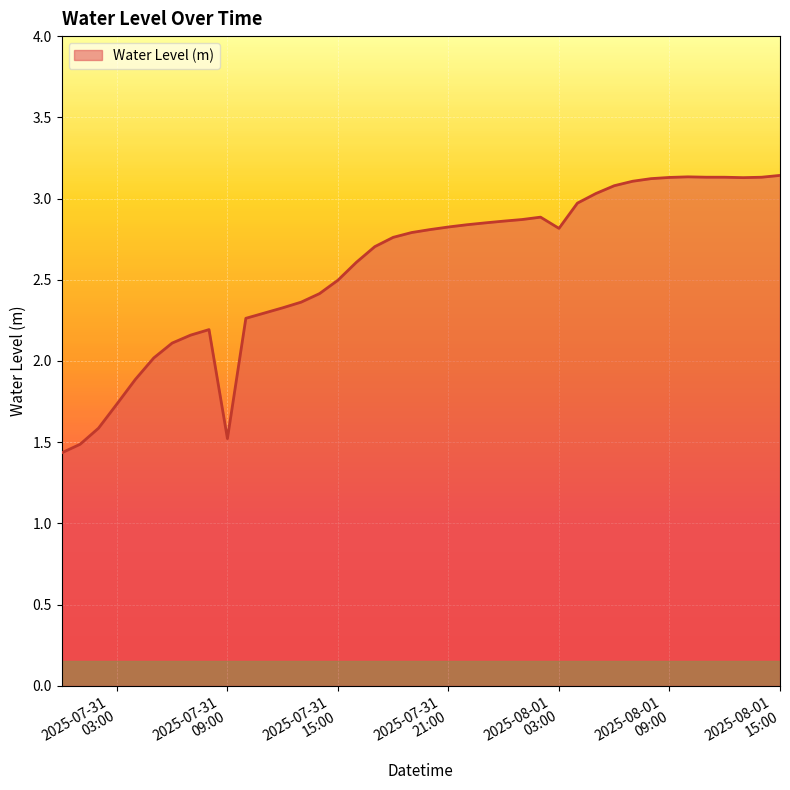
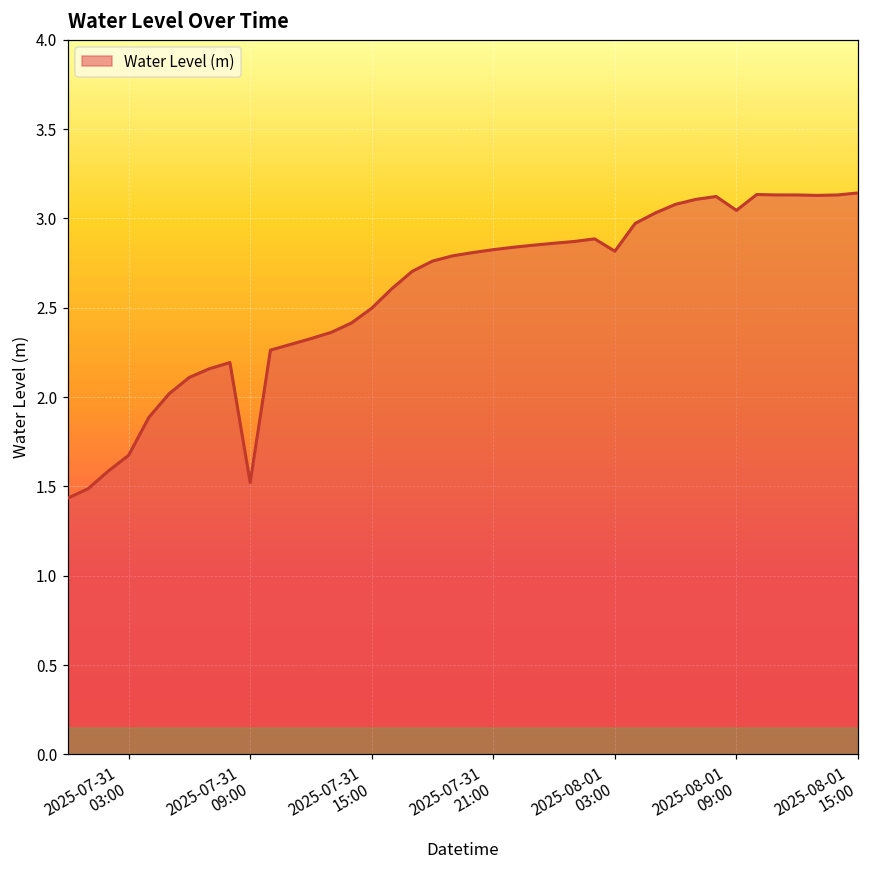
2025-07-31 03:00: 1.73 -> 1.67
2025-08-01 09:00: 3.13 -> 3.04
